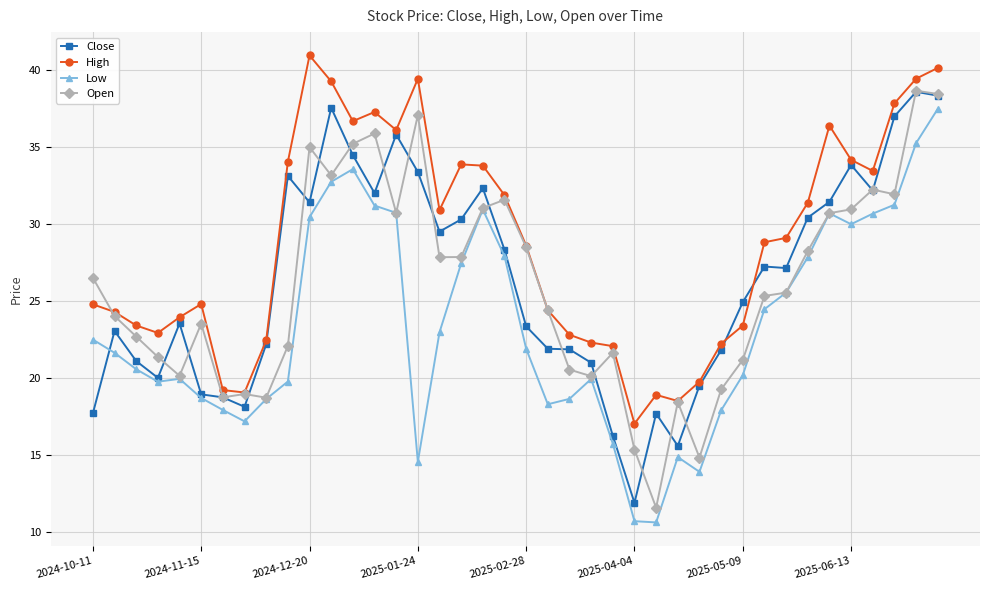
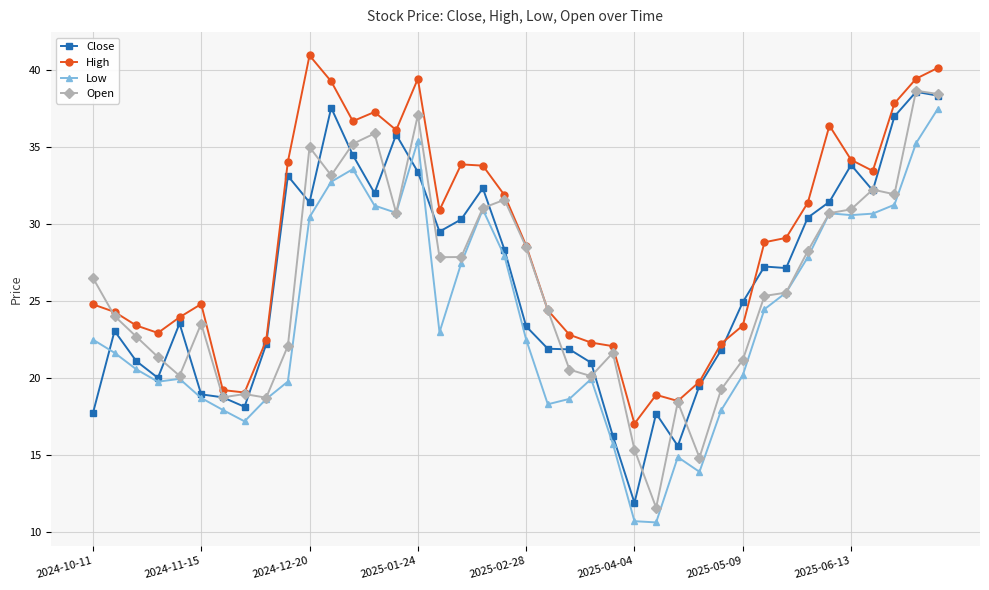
Low, 2025-01-24: 14.6 -> 35.4
Low, 2025-02-28: 21.9 -> 22.5
Low, 2025-06-13: 30.0 -> 30.6
